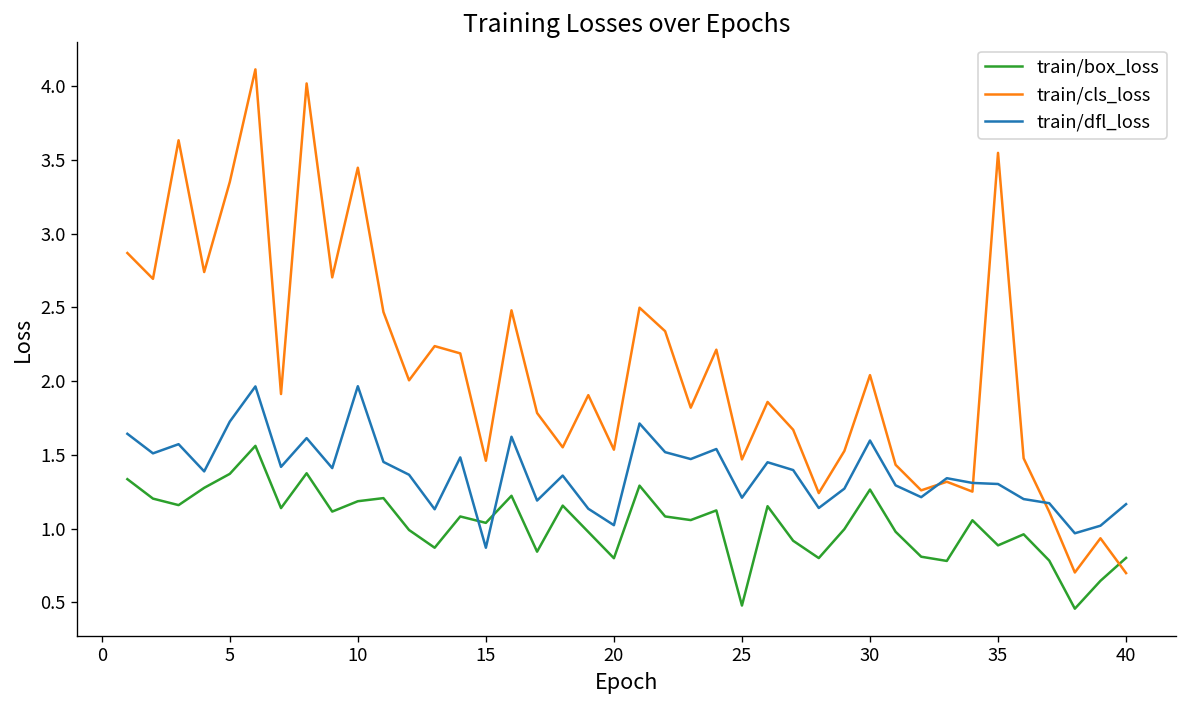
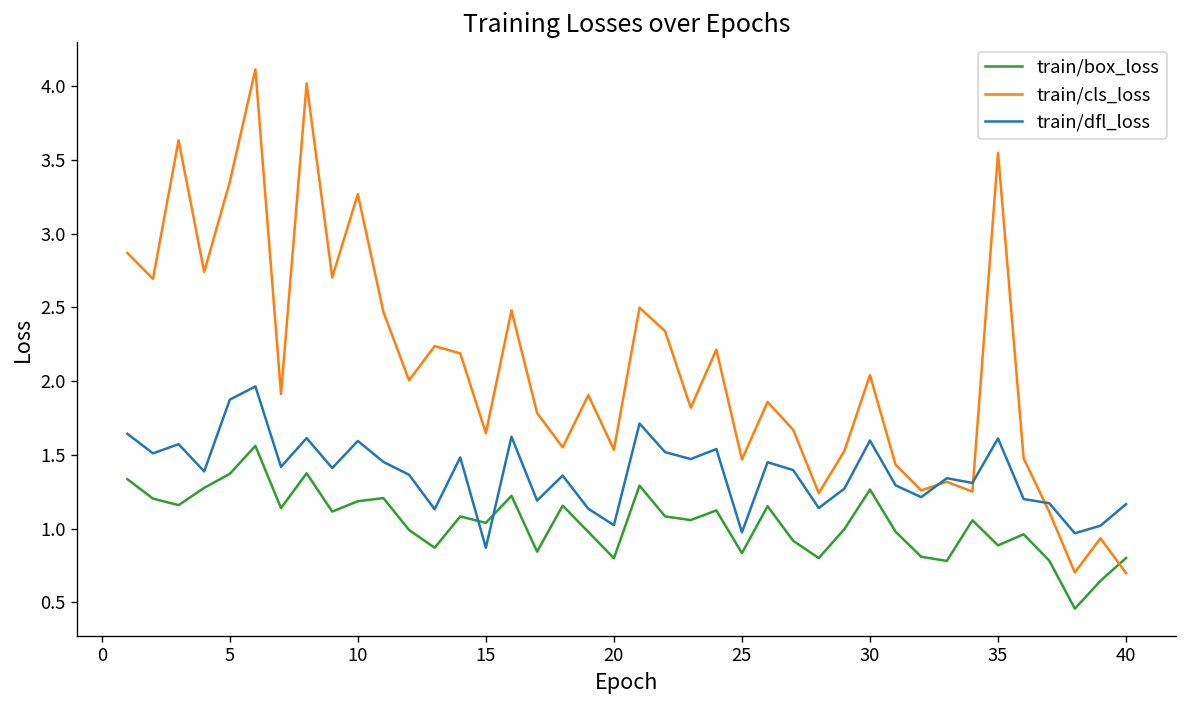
train/dfl_loss, 5: 1.73 -> 1.87
train/cls_loss, 10: 3.45 -> 3.27
train/dfl_loss, 10: 1.97 -> 1.60
train/cls_loss, 15: 1.46 -> 1.65
train/box_loss, 25: 0.48 -> 0.83
train/dfl_loss, 25: 1.21 -> 0.98
train/dfl_loss, 35: 1.30 -> 1.61
